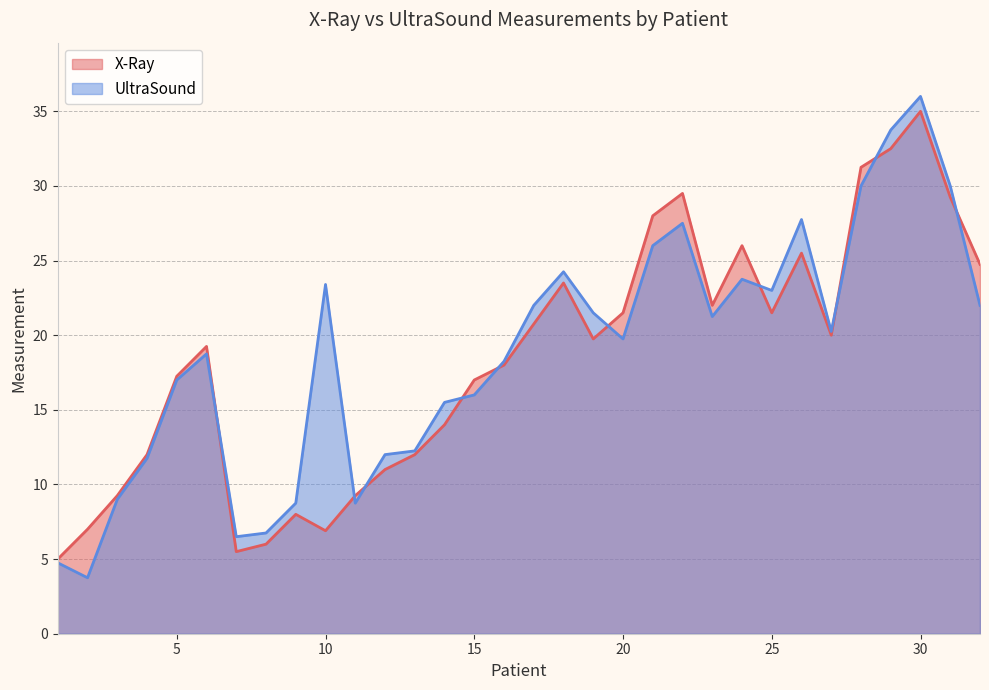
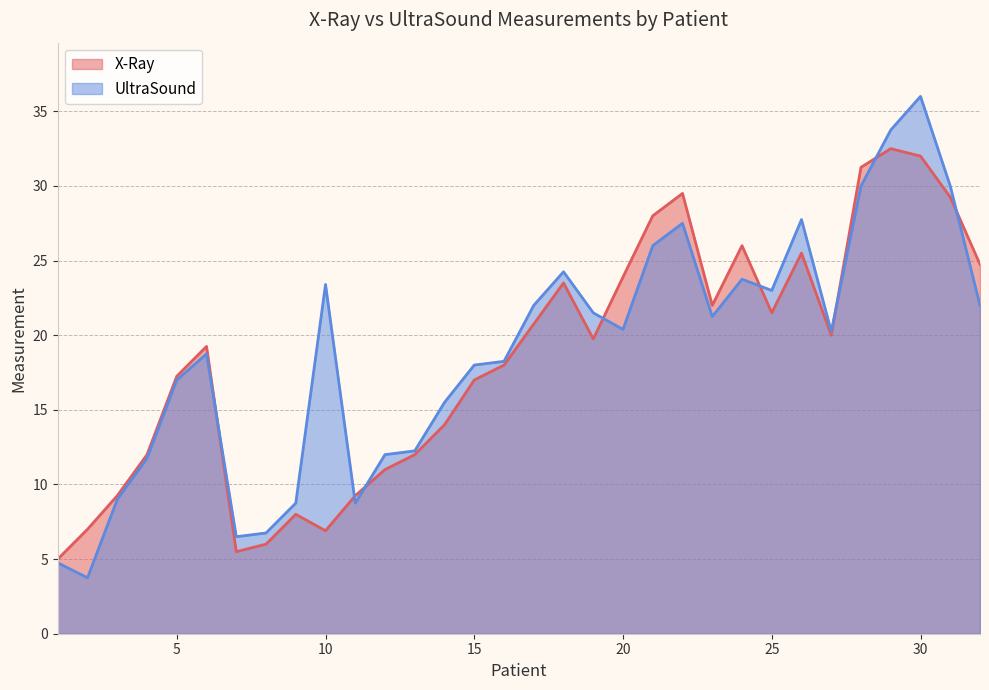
UltraSound, 15: 16 -> 18
X-Ray, 20: 21.5 -> 23.9
UltraSound, 20: 19.8 -> 20.4
X-Ray, 30: 35 -> 32
